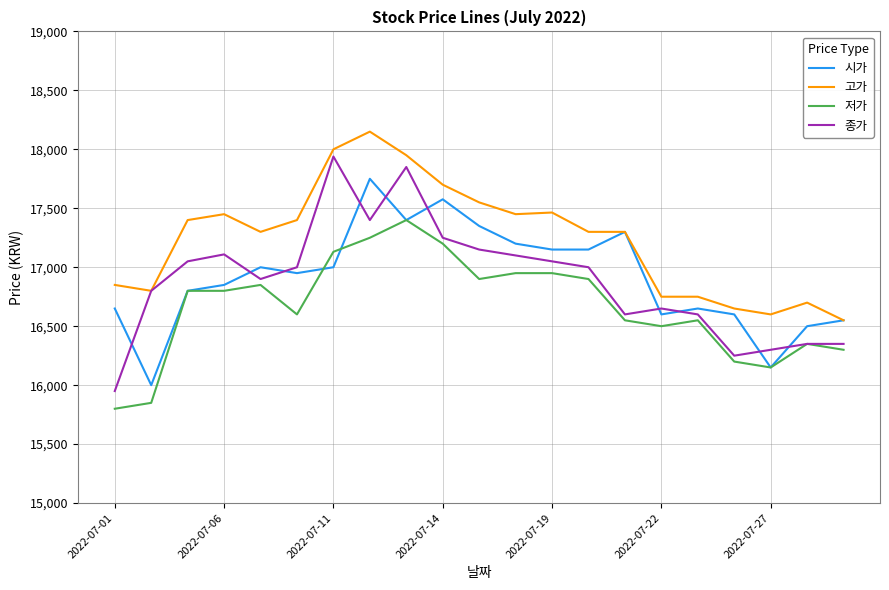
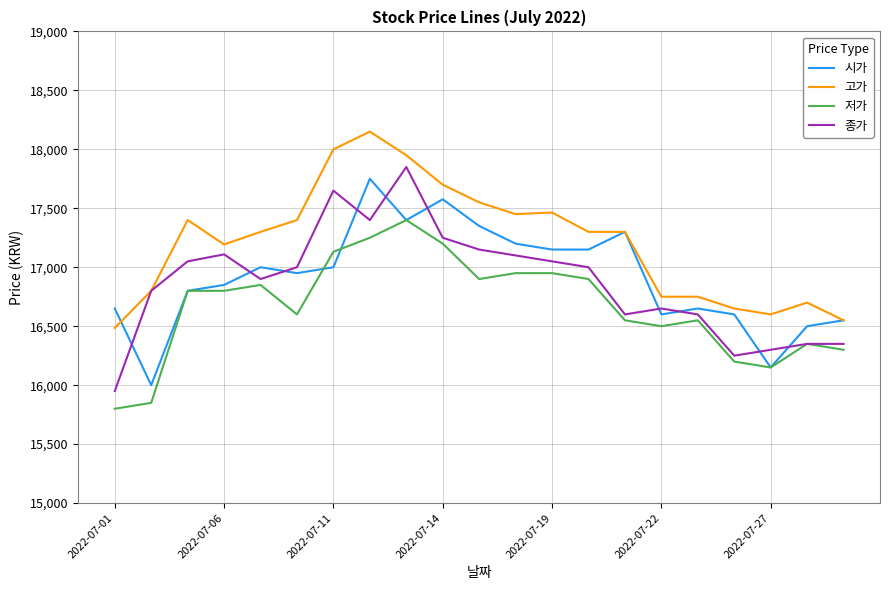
고가, 2022-07-01: 16,850 -> 16,490
고가, 2022-07-06: 17,450 -> 17,190
종가, 2022-07-11: 17,940 -> 17,650
